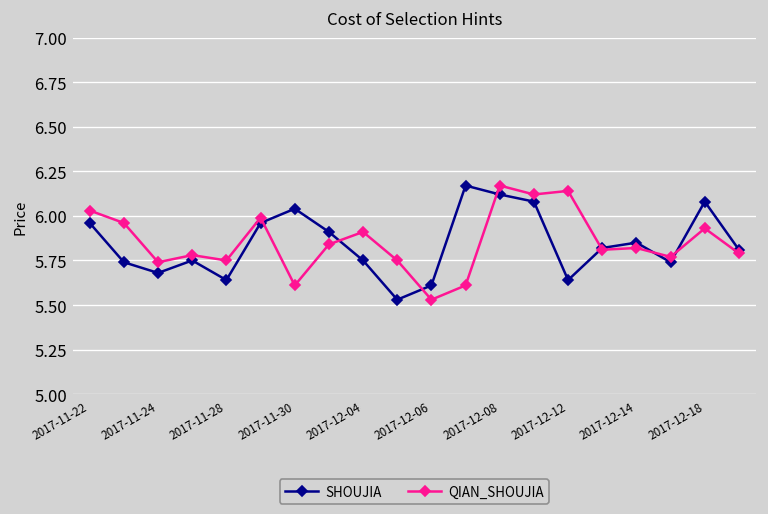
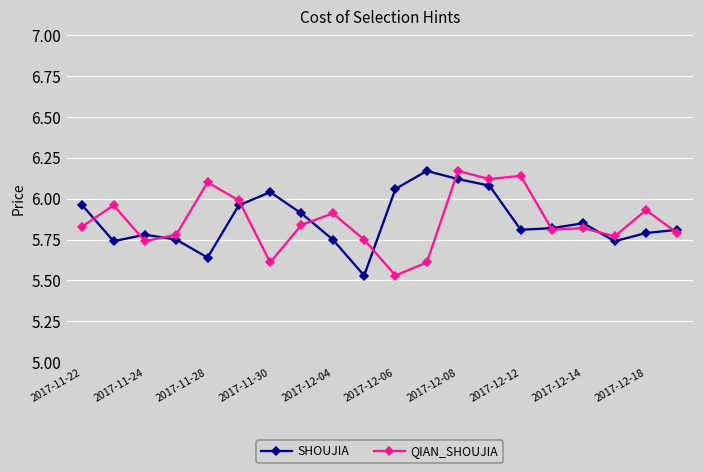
QIAN_SHOUJIA, 2017-11-22: 6.03 -> 5.83
SHOUJIA, 2017-11-24: 5.68 -> 5.78
QIAN_SHOUJIA, 2017-11-28: 5.75 -> 6.10
SHOUJIA, 2017-12-06: 5.61 -> 6.06
SHOUJIA, 2017-12-12: 5.64 -> 5.81
SHOUJIA, 2017-12-18: 6.08 -> 5.79
